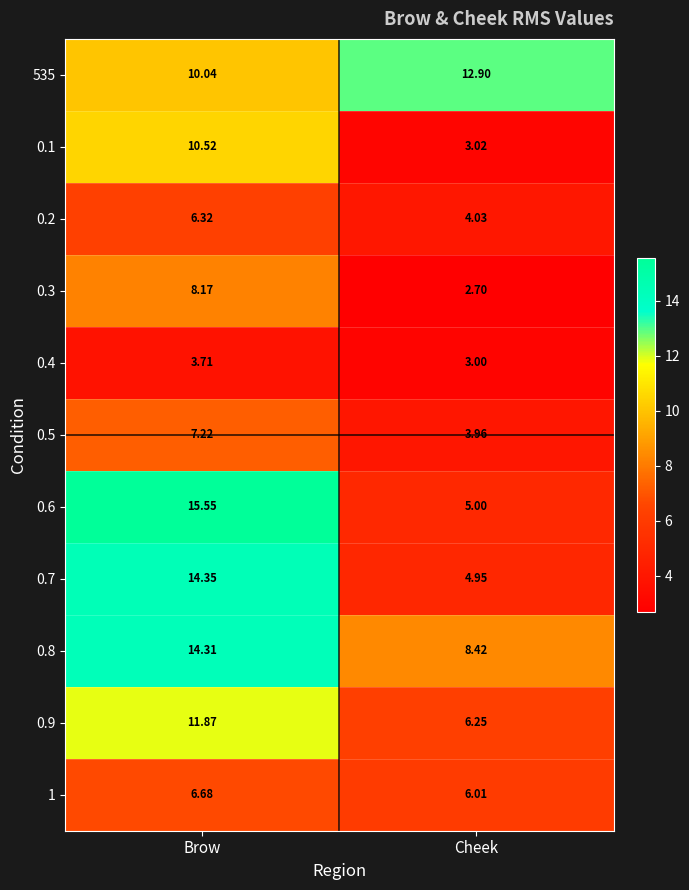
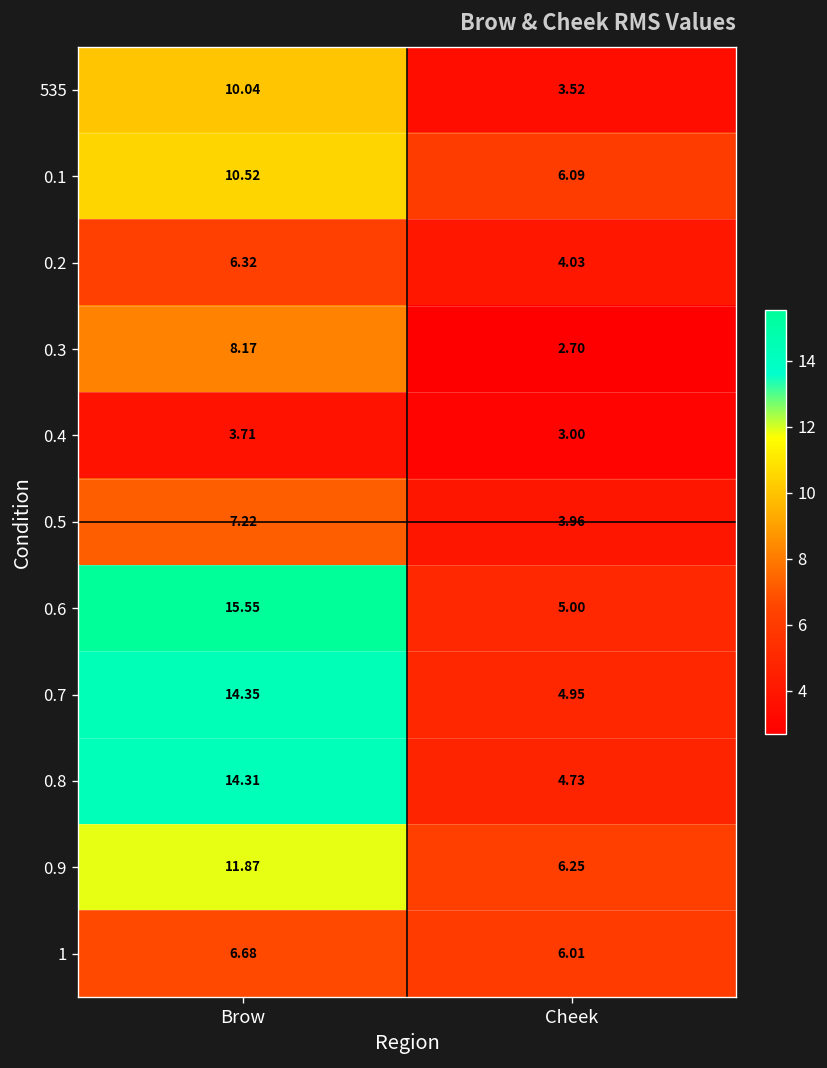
535, Cheek: 12.90 -> 3.52
0.1, Cheek: 3.02 -> 6.09
0.8, Cheek: 8.42 -> 4.73
